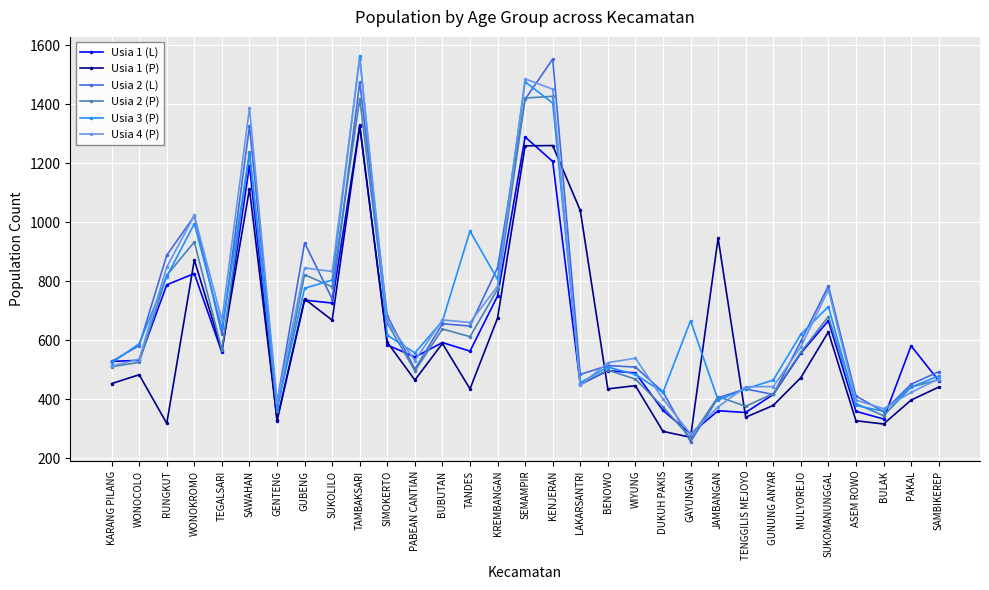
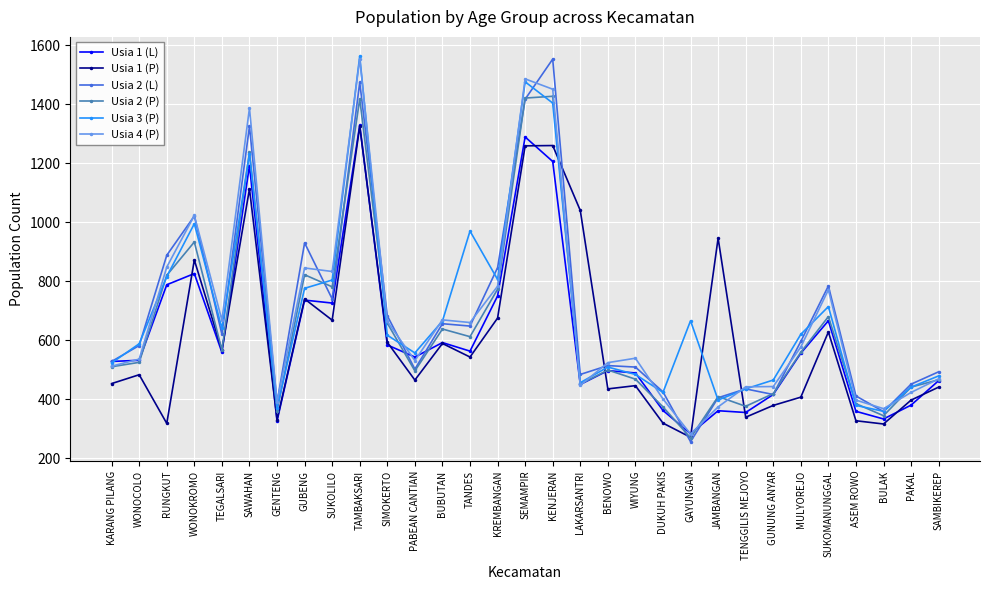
Usia 1 (P), TANDES: 440 -> 540
Usia 1 (P), DUKUH PAKIS: 290 -> 320
Usia 1 (P), MULYOREJO: 470 -> 410
Usia 1 (L), PAKAL: 580 -> 380
